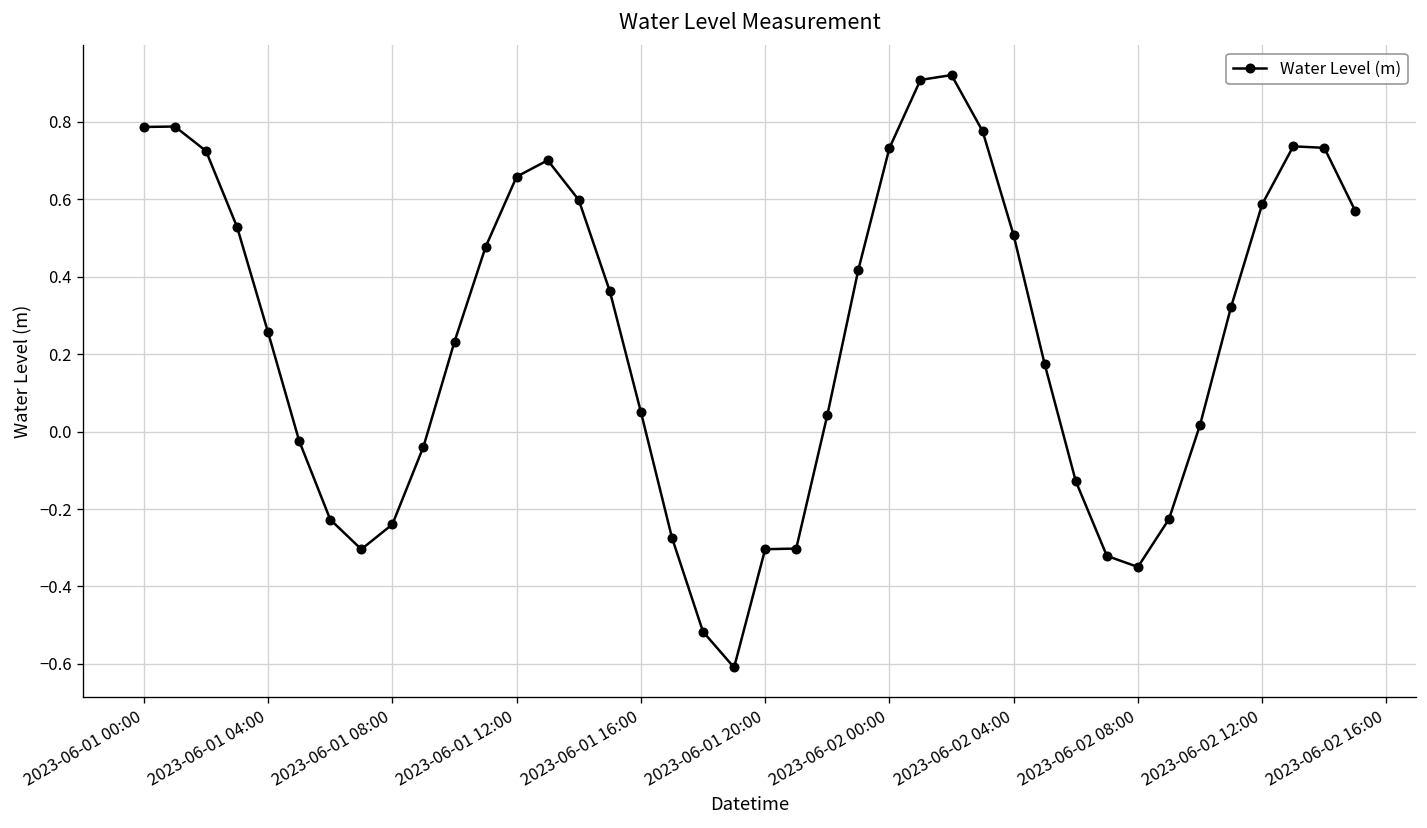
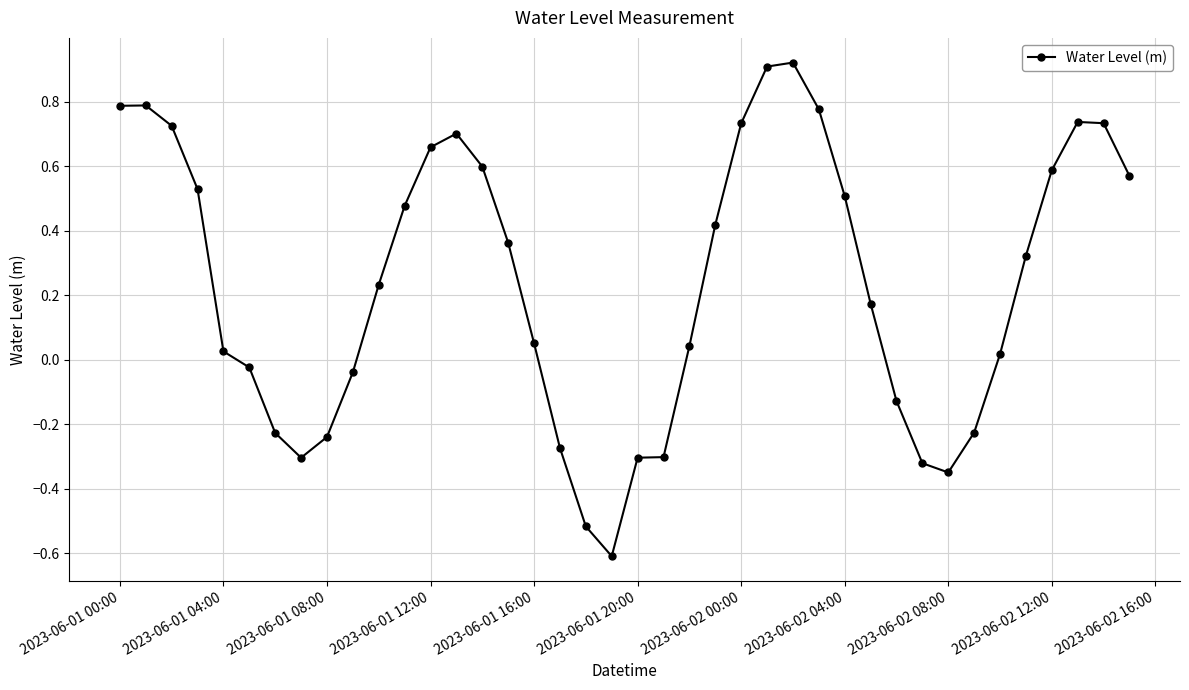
2023-06-01 04:00: 0.26 -> 0.03
